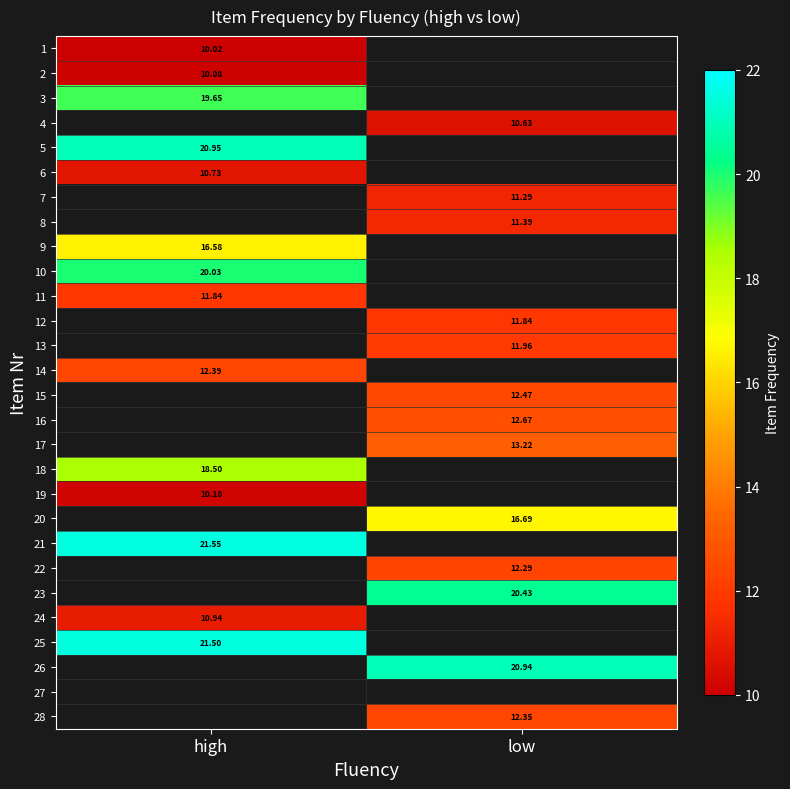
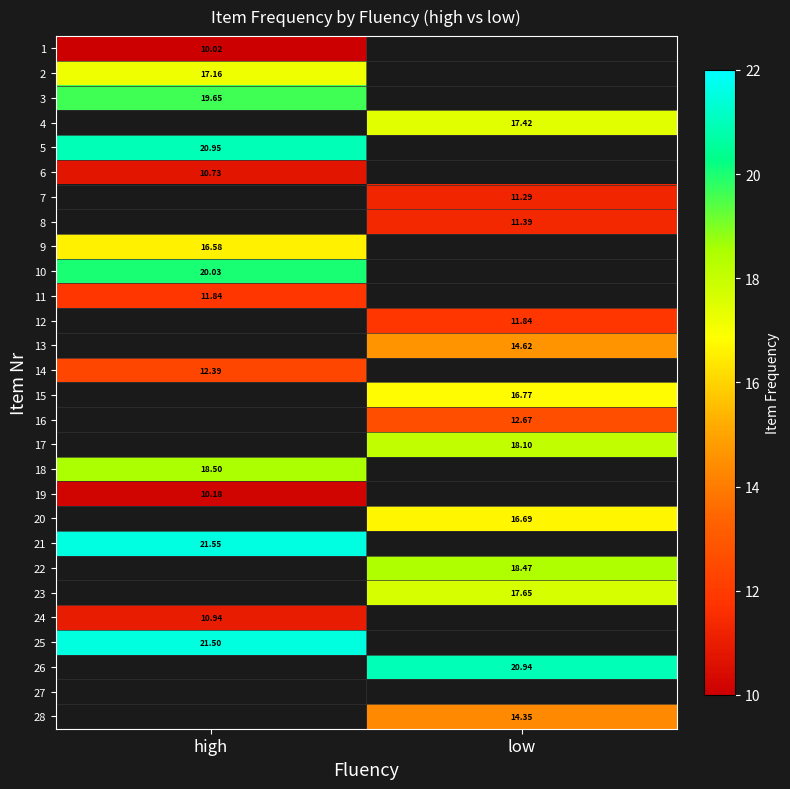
2, high: 10.08 -> 17.16
4, low: 10.63 -> 17.42
13, low: 11.96 -> 14.62
15, low: 12.47 -> 16.77
17, low: 13.22 -> 18.10
22, low: 12.29 -> 18.47
23, low: 20.43 -> 17.65
28, low: 12.35 -> 14.35
